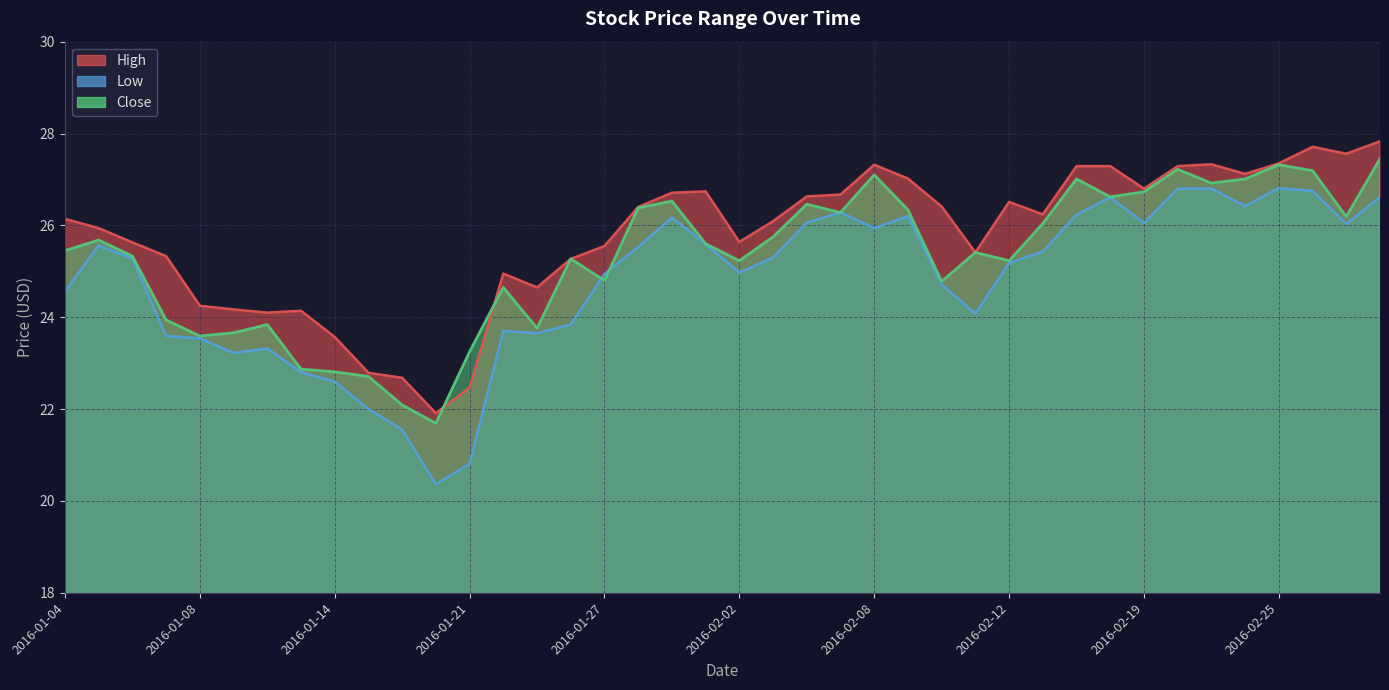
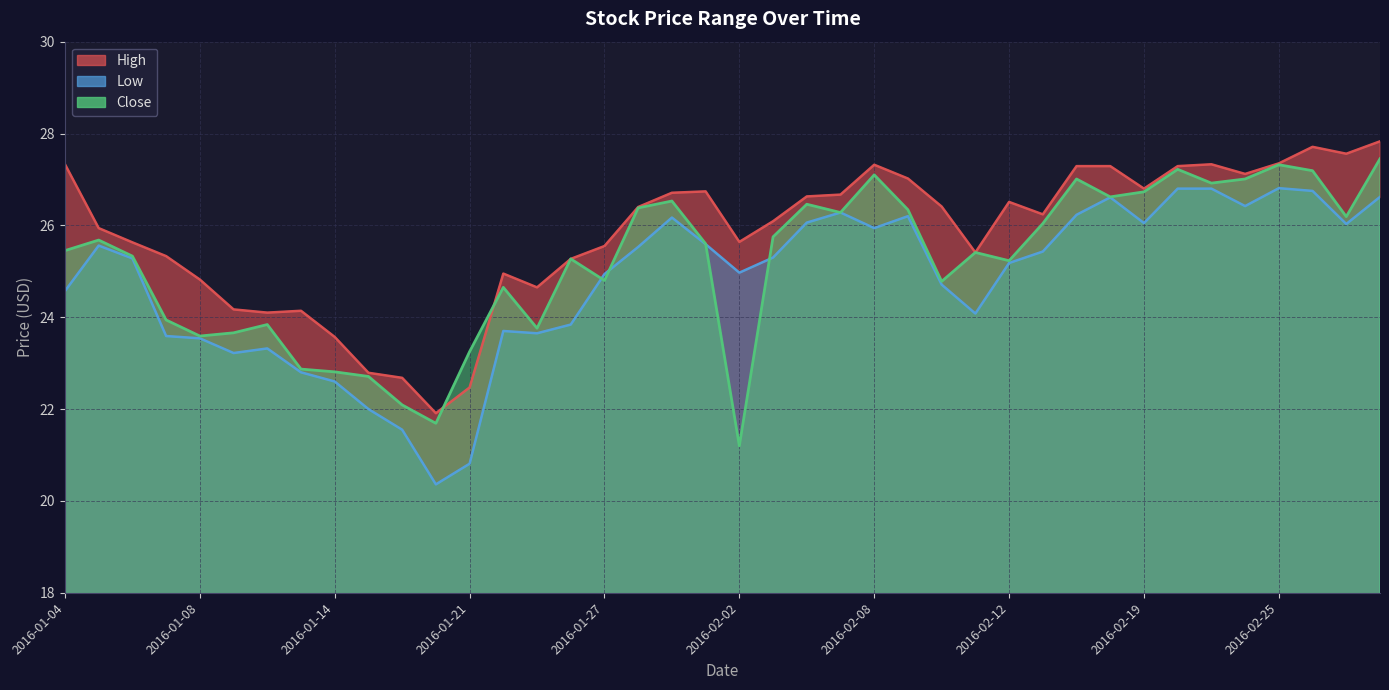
High, 2016-01-04: 26.1 -> 27.3
High, 2016-01-08: 24.3 -> 24.8
Close, 2016-02-02: 25.2 -> 21.2
